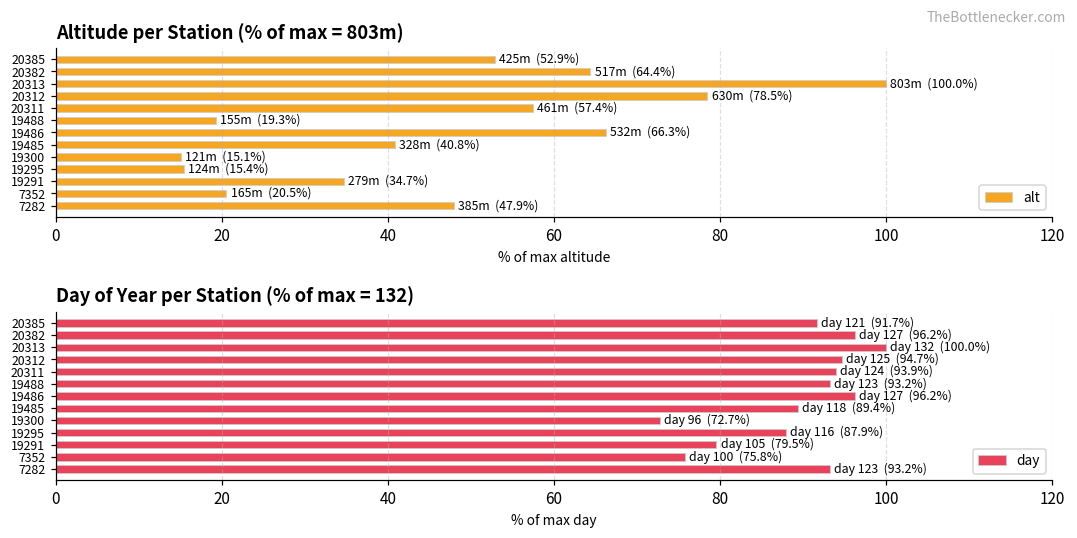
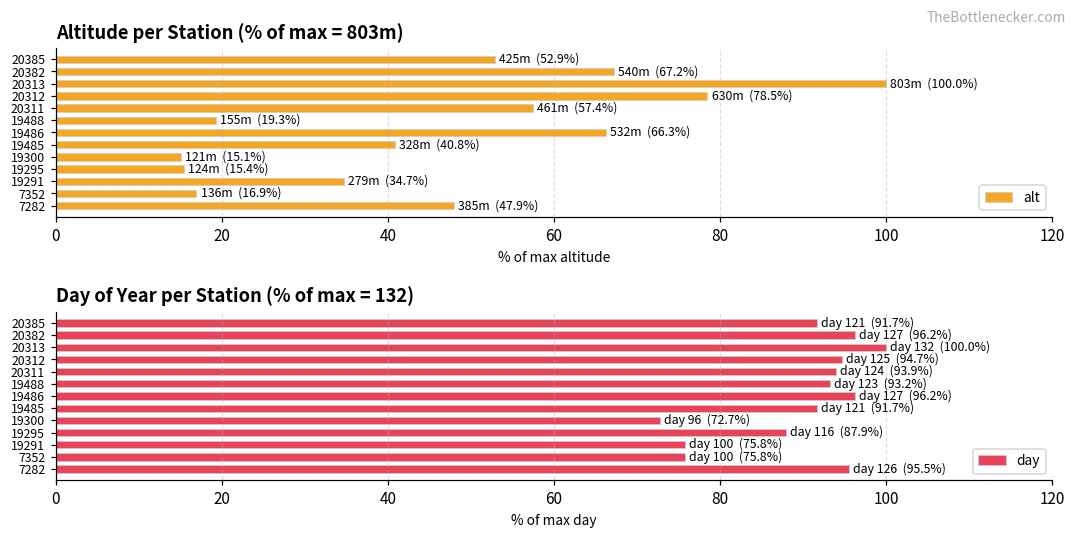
Altitude per Station (% of max = 803m), 20382: 517m (64.4%) -> 540m (67.2%)
Altitude per Station (% of max = 803m), 7352: 165m (20.5%) -> 136m (16.9%)
Day of Year per Station (% of max = 132), 19485: 118 (89.4%) -> 121 (91.7%)
Day of Year per Station (% of max = 132), 19291: 105 (79.5%) -> 100 (75.8%)
Day of Year per Station (% of max = 132), 7282: 123 (93.2%) -> 126 (95.5%)
